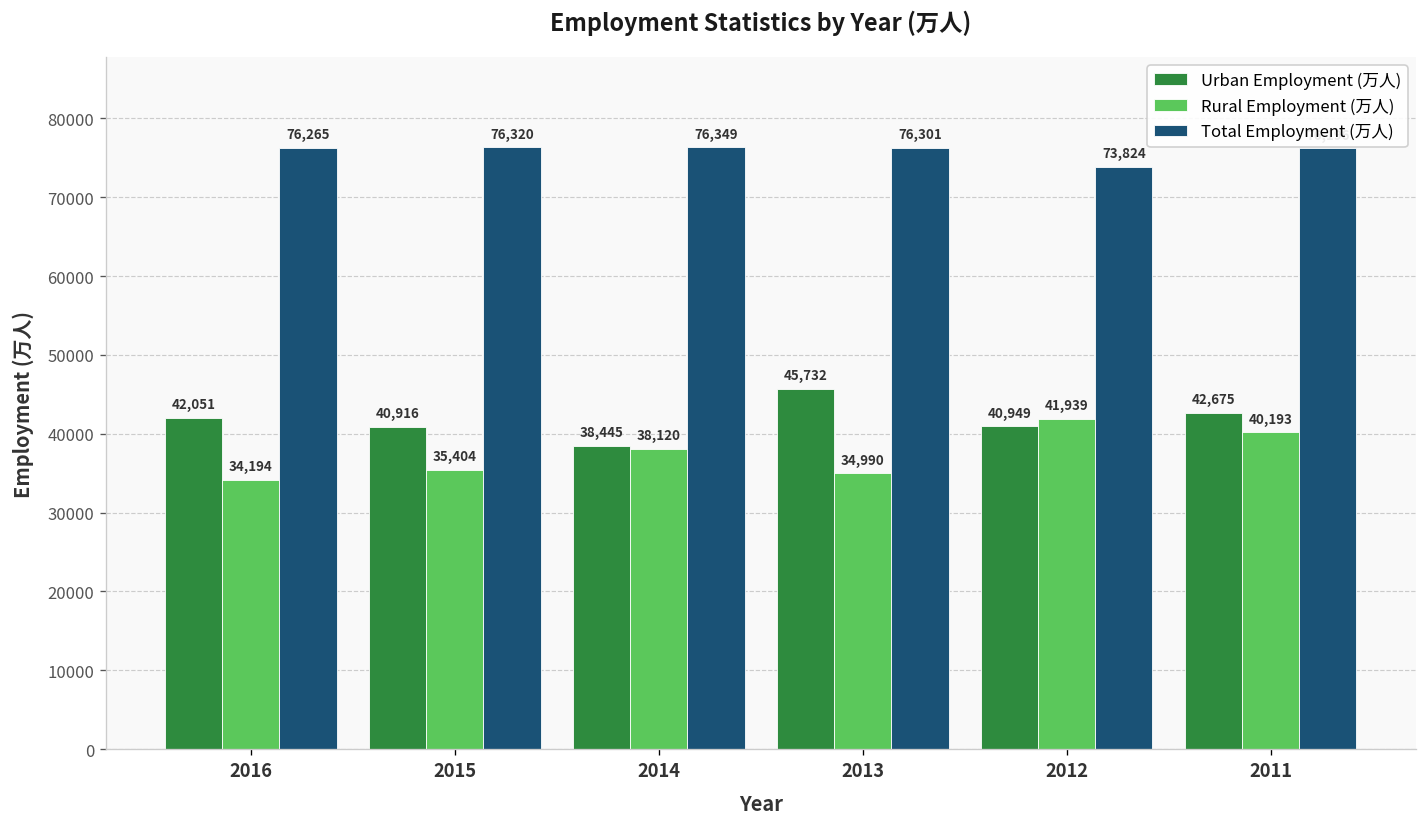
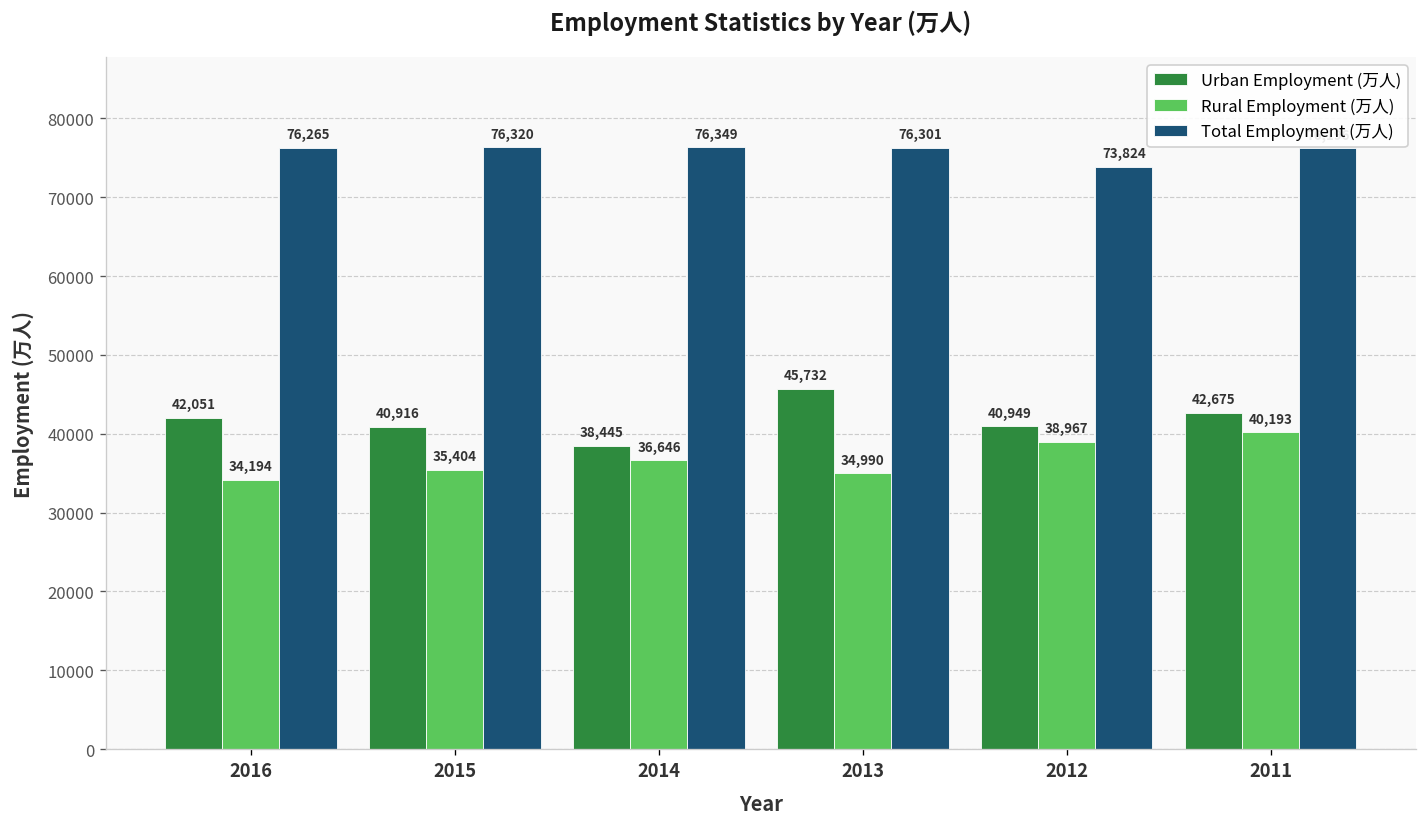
Rural Employment (万人), 2014: 38,120 -> 36,646
Rural Employment (万人), 2012: 41,939 -> 38,967
